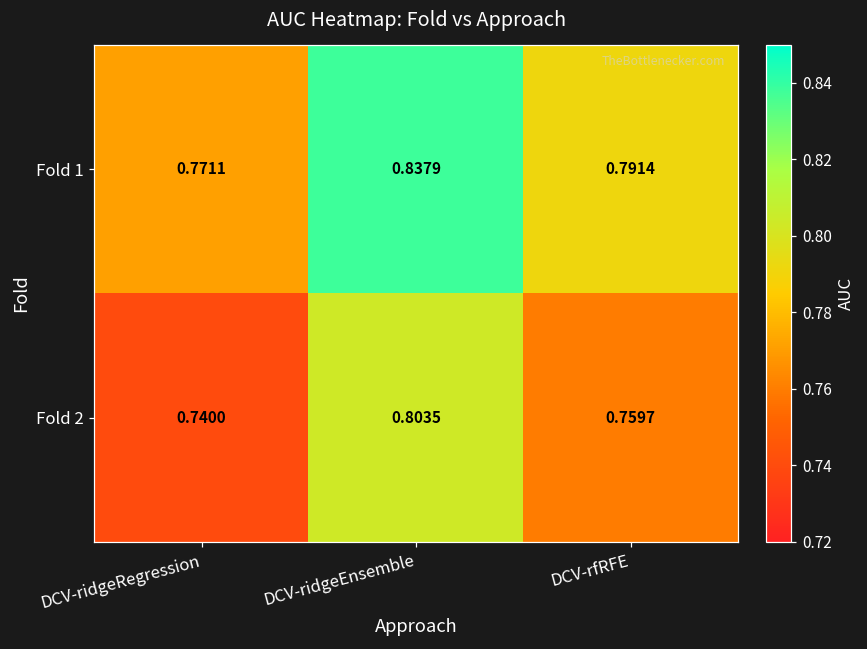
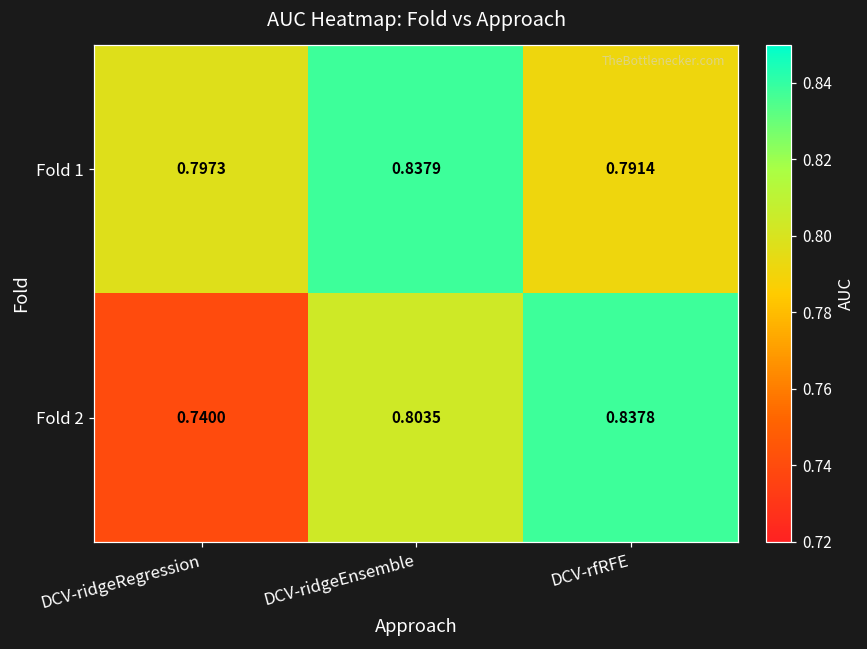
Fold 1, DCV-ridgeRegression: 0.7711 -> 0.7973
Fold 2, DCV-rfRFE: 0.7597 -> 0.8378
